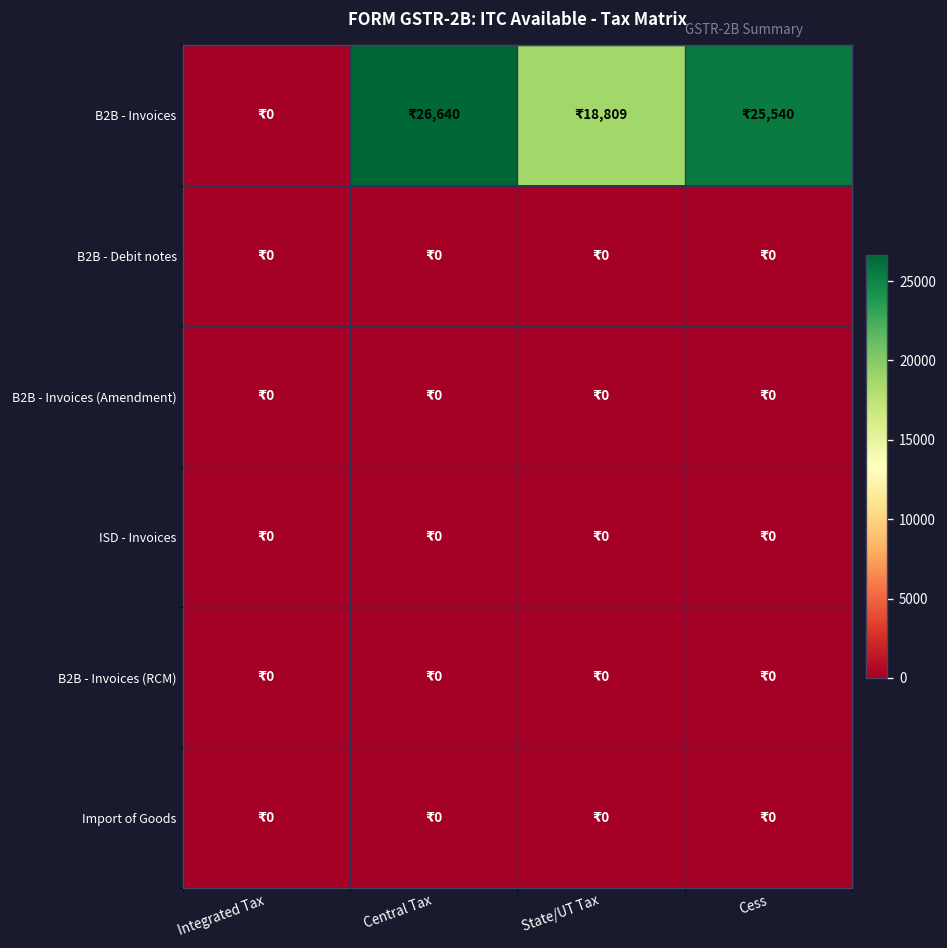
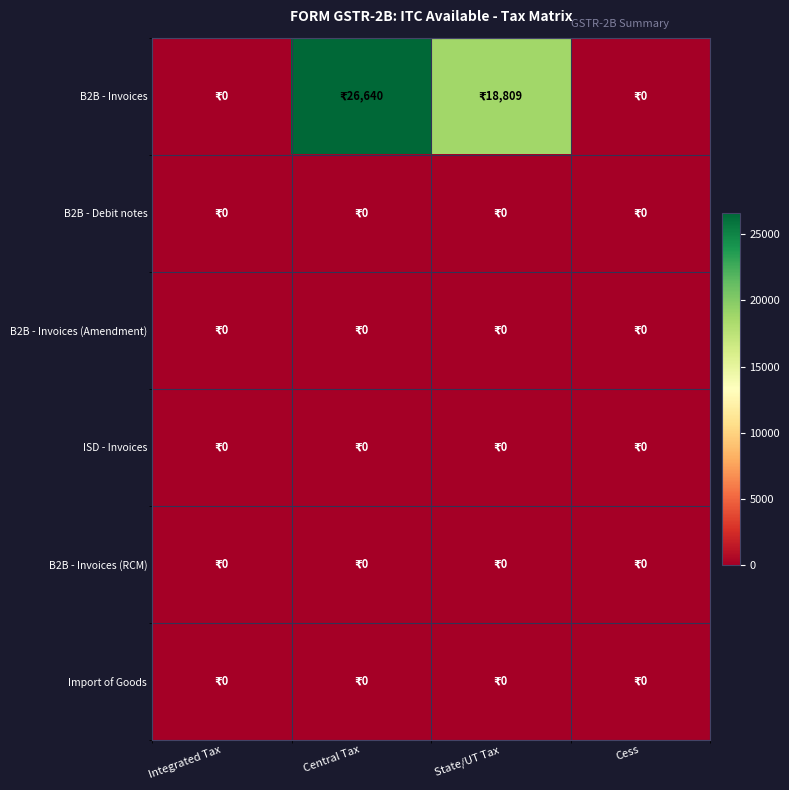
B2B - Invoices, Cess: 25,540 -> 0
